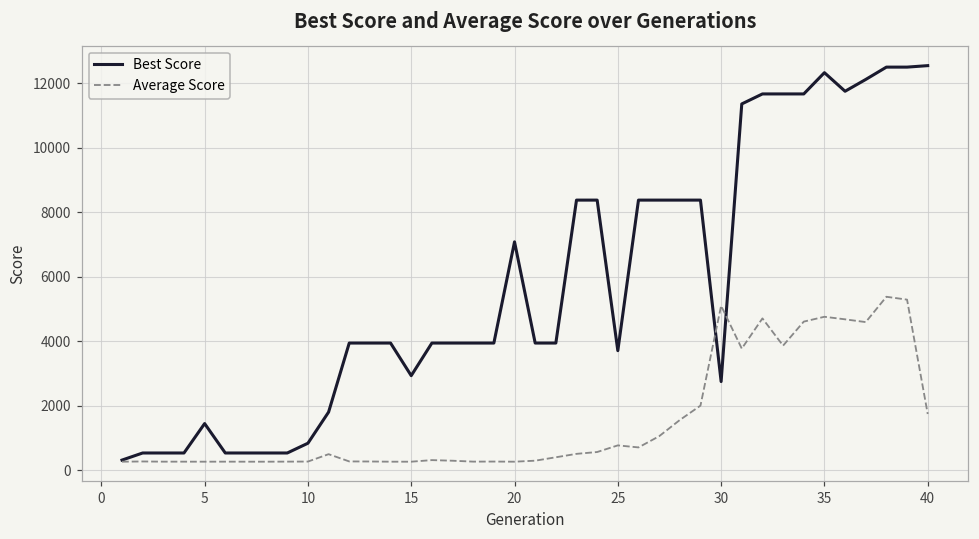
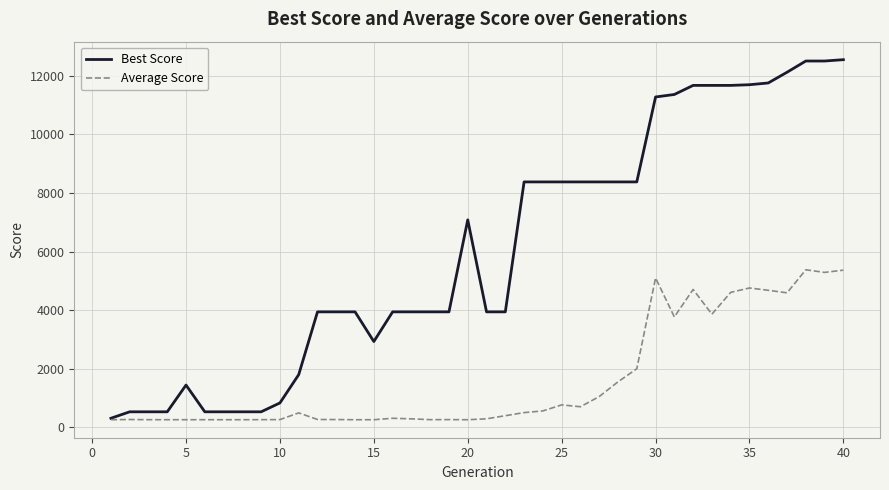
Best Score, 25: 3700 -> 8400
Best Score, 30: 2700 -> 11300
Best Score, 35: 12300 -> 11700
Average Score, 40: 1700 -> 5400
